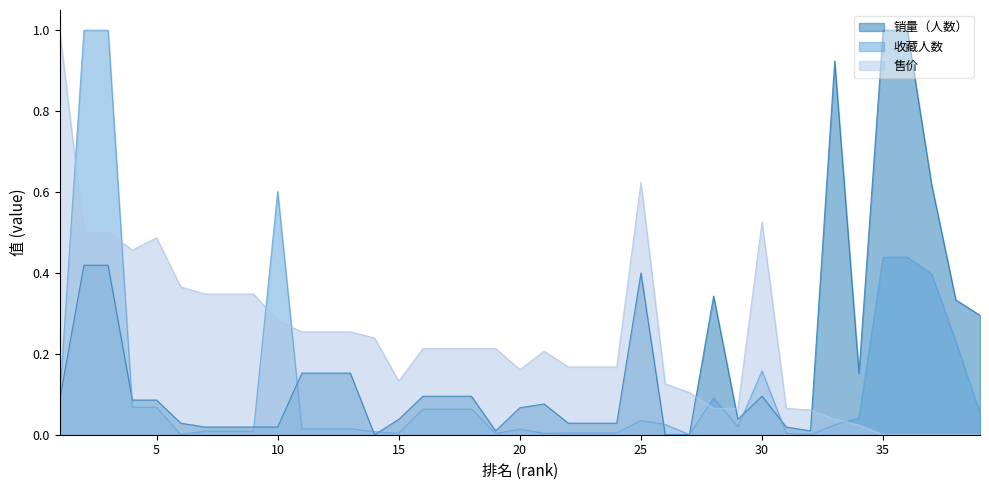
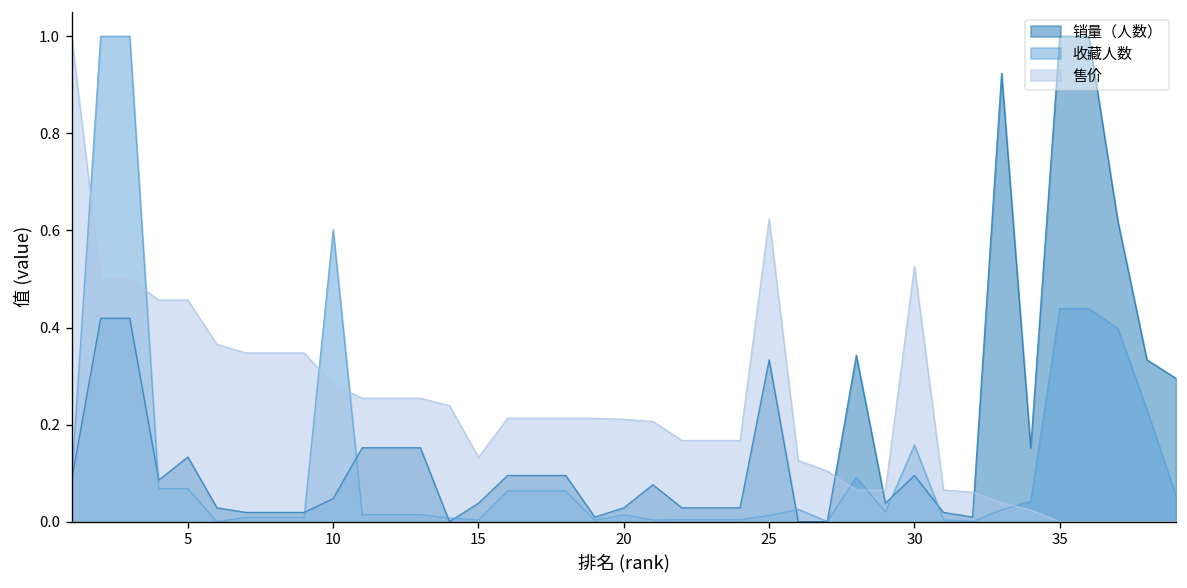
销量（人数）, 5: 0.09 -> 0.13
售价, 5: 0.49 -> 0.46
销量（人数）, 10: 0.02 -> 0.05
销量（人数）, 20: 0.07 -> 0.03
售价, 20: 0.16 -> 0.21
销量（人数）, 25: 0.40 -> 0.33
收藏人数, 25: 0.04 -> 0.01
